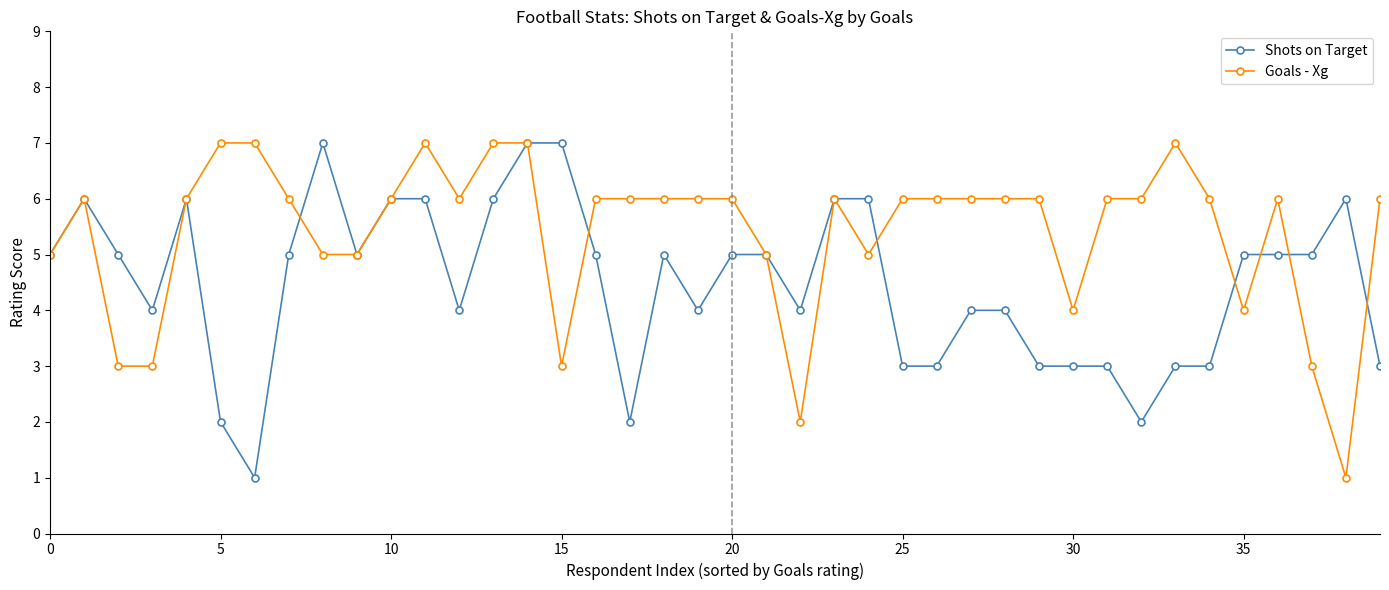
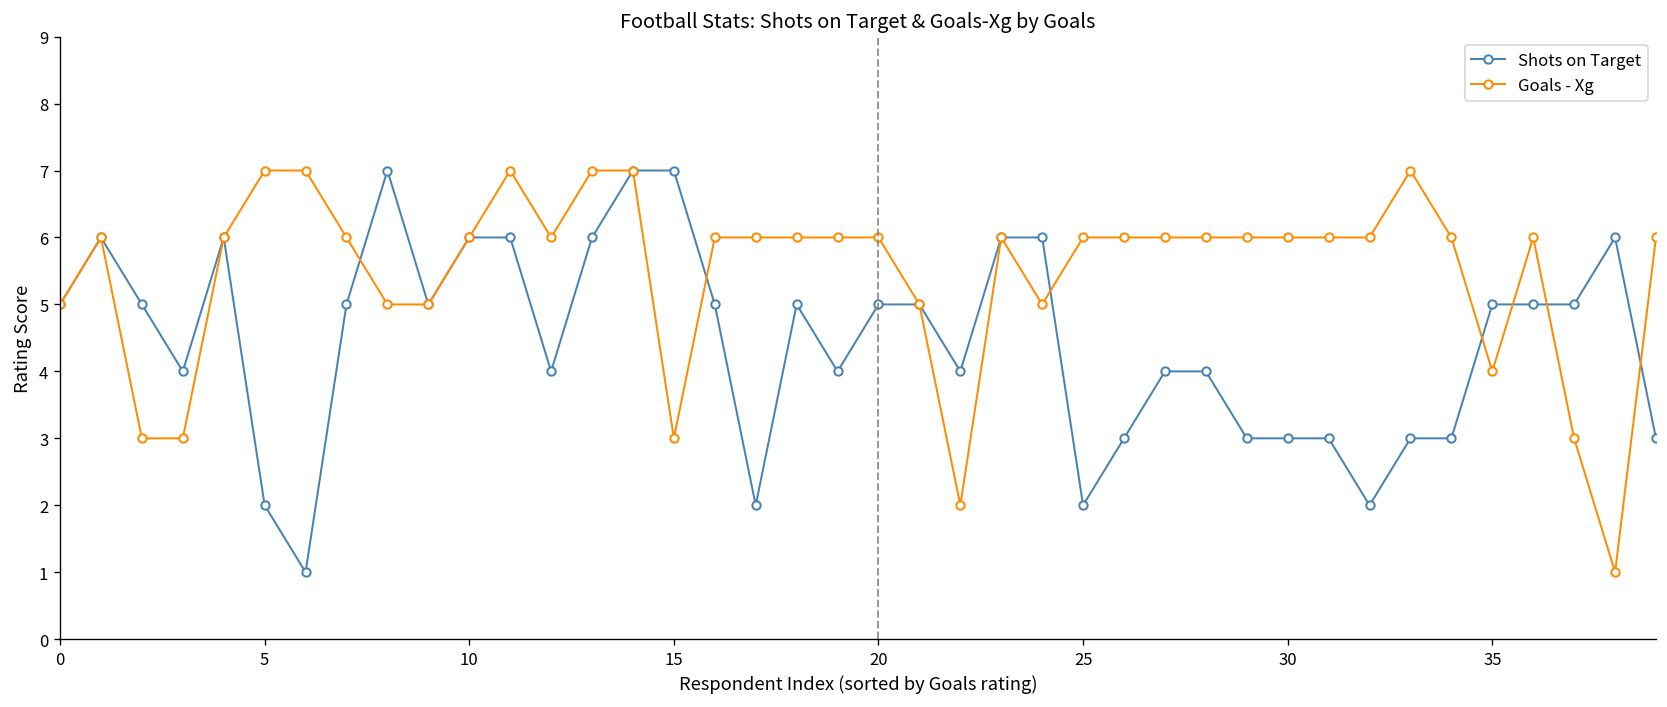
Shots on Target, 25: 3 -> 2
Goals - Xg, 30: 4 -> 6
